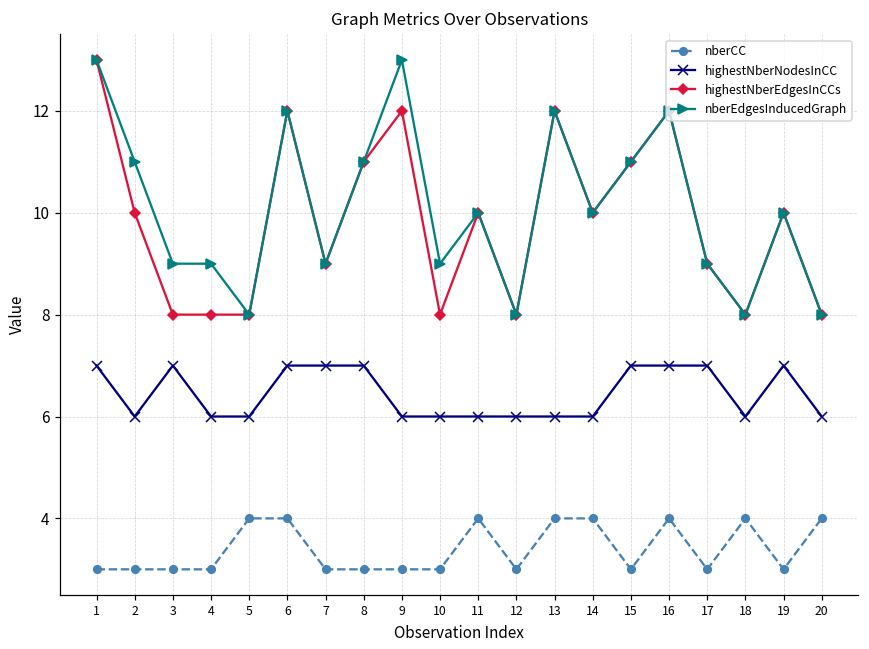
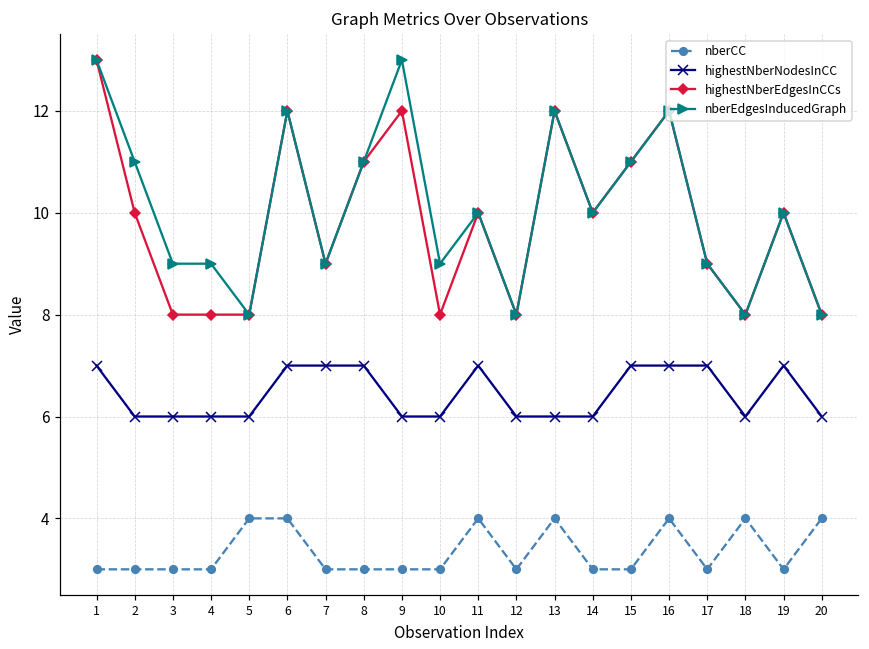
highestNberNodesInCC, 3: 7 -> 6
highestNberNodesInCC, 11: 6 -> 7
nberCC, 14: 4 -> 3
